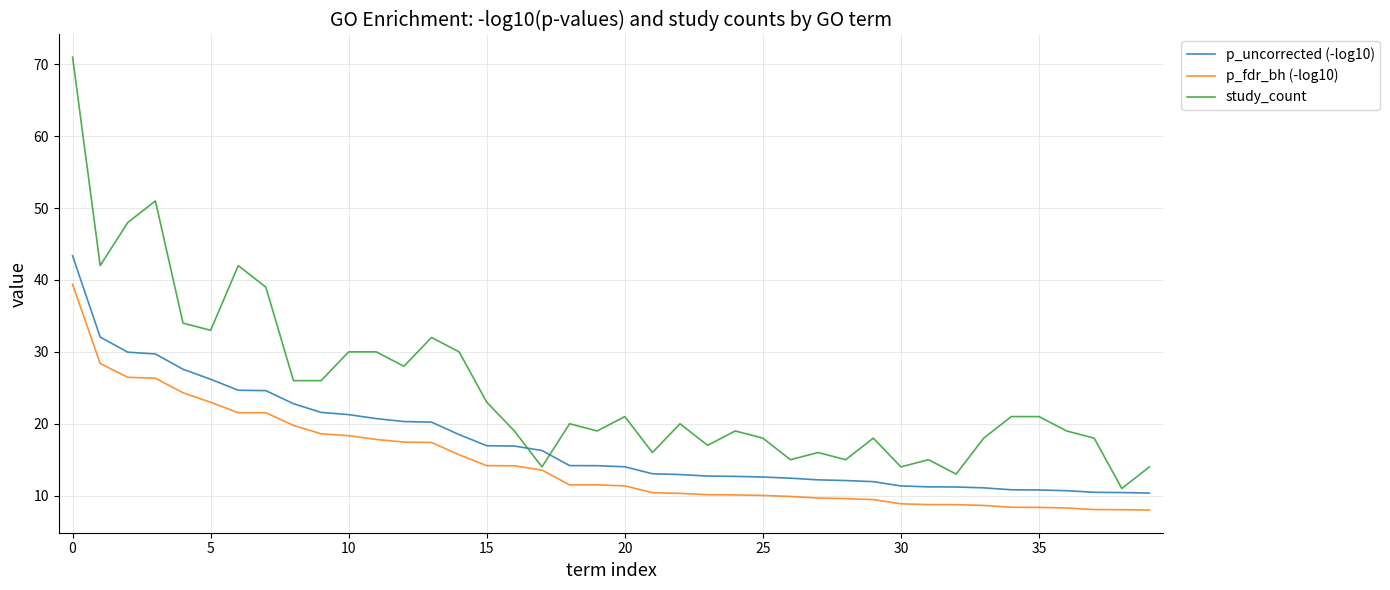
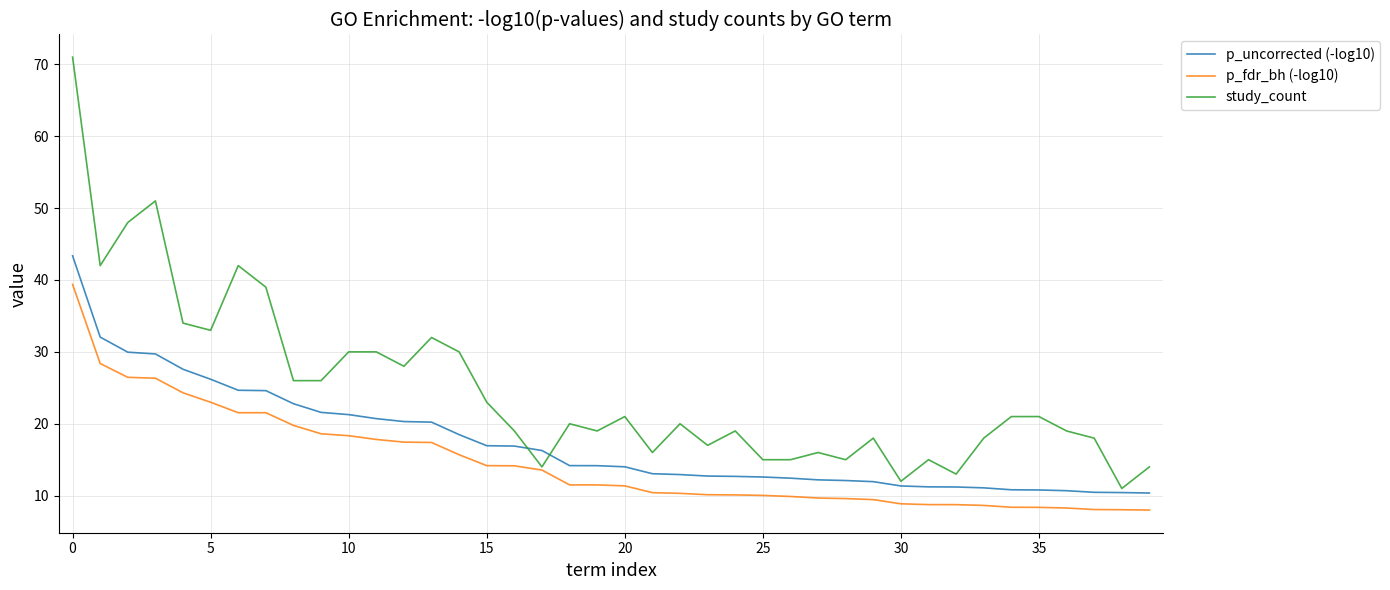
study_count, 25: 18 -> 15
study_count, 30: 14 -> 12
